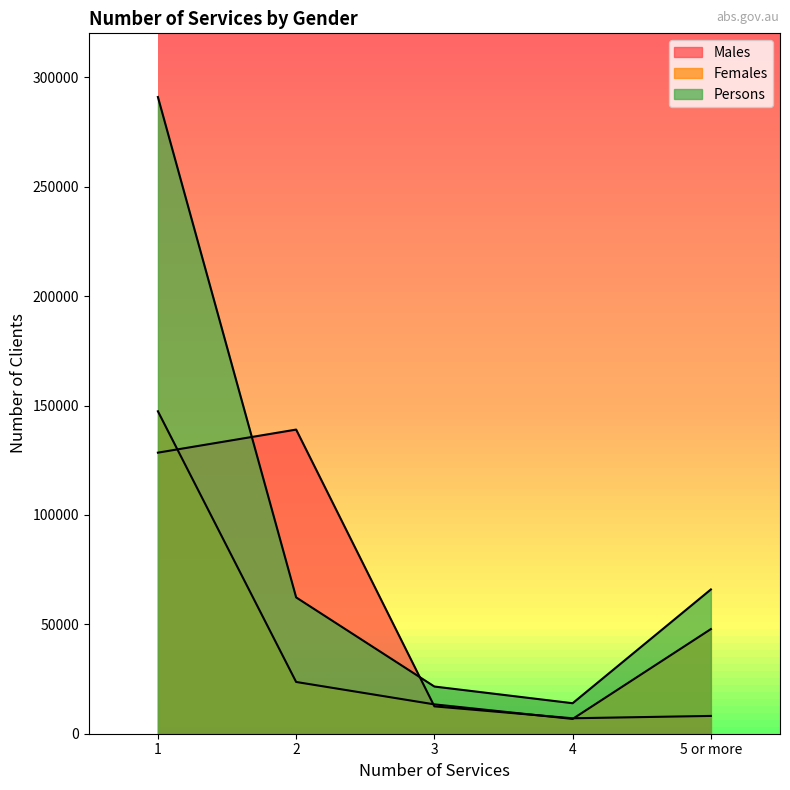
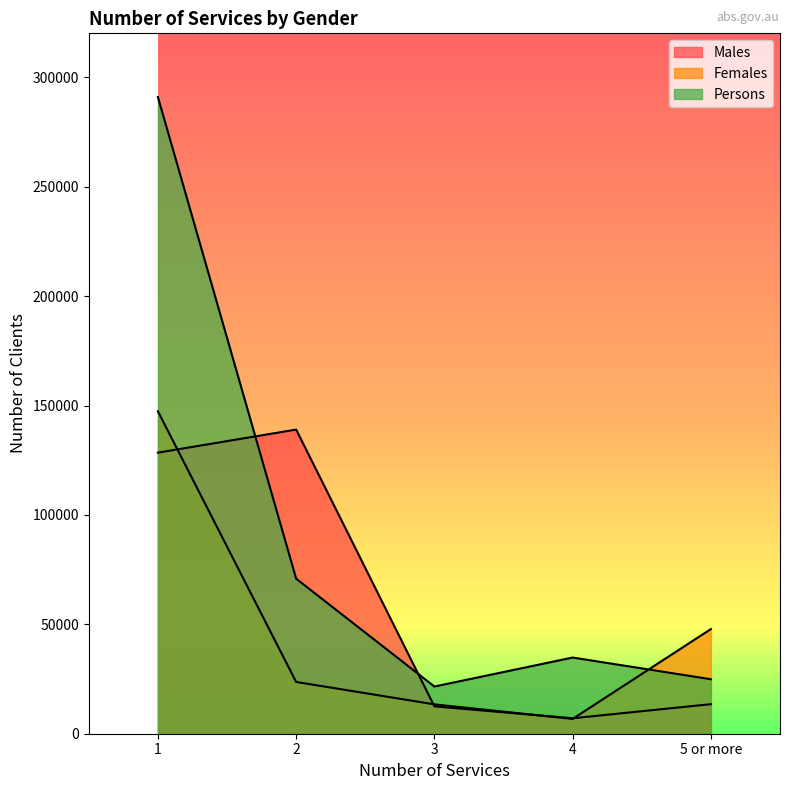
Persons, 2: 62000 -> 71000
Persons, 4: 14000 -> 35000
Males, 5 or more: 8000 -> 14000
Persons, 5 or more: 66000 -> 25000
